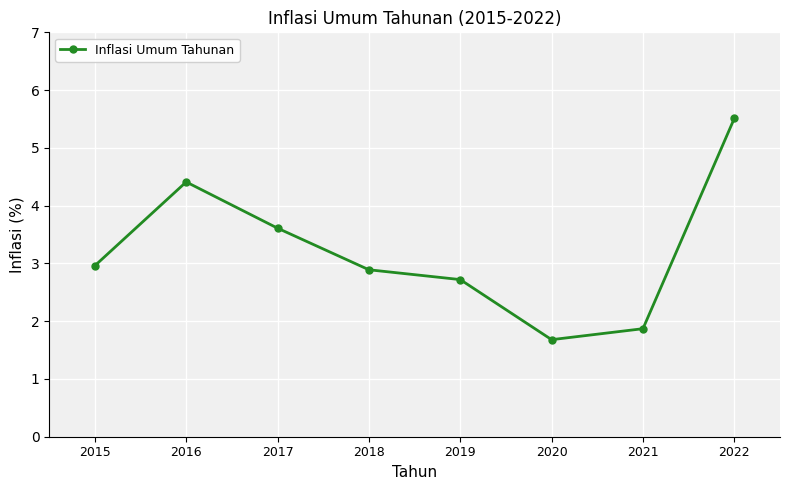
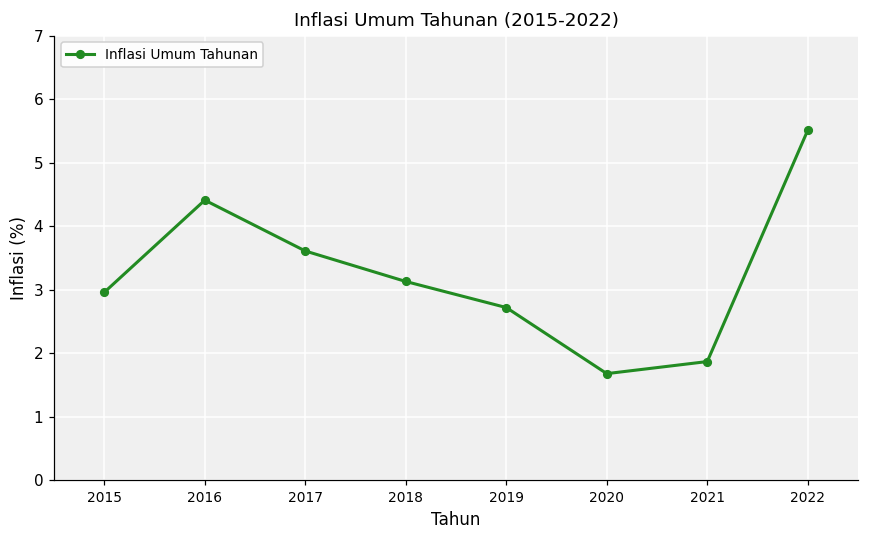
2018: 2.9 -> 3.1
